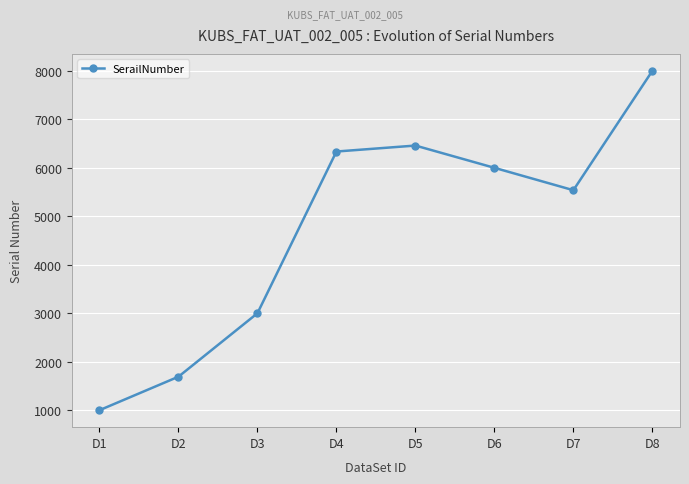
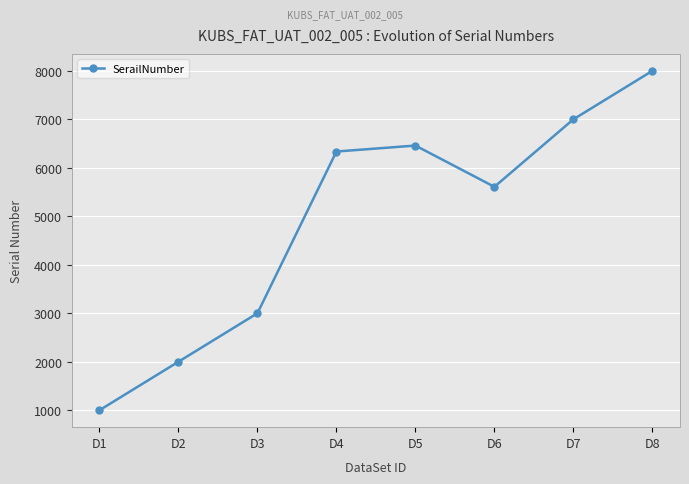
D2: 1700 -> 2000
D6: 6000 -> 5600
D7: 5500 -> 7000
